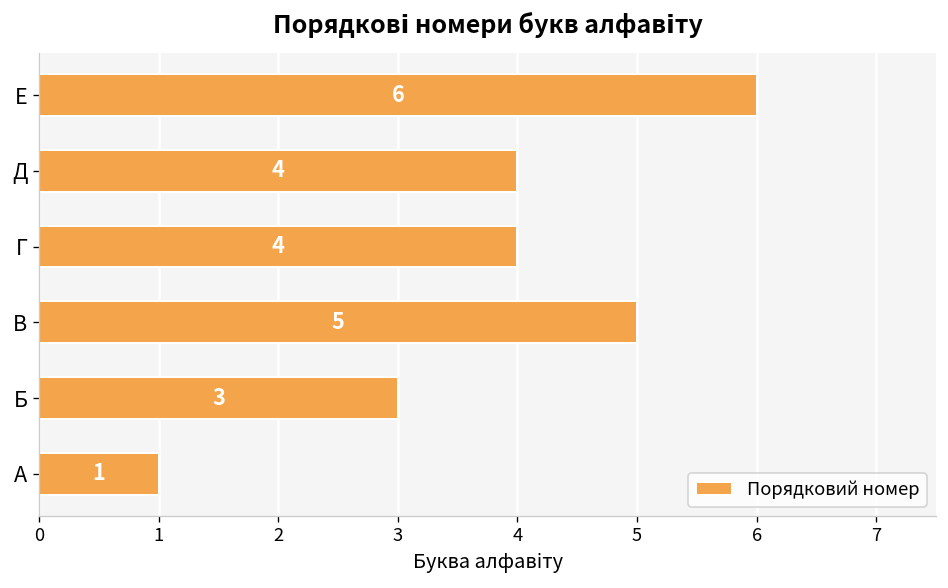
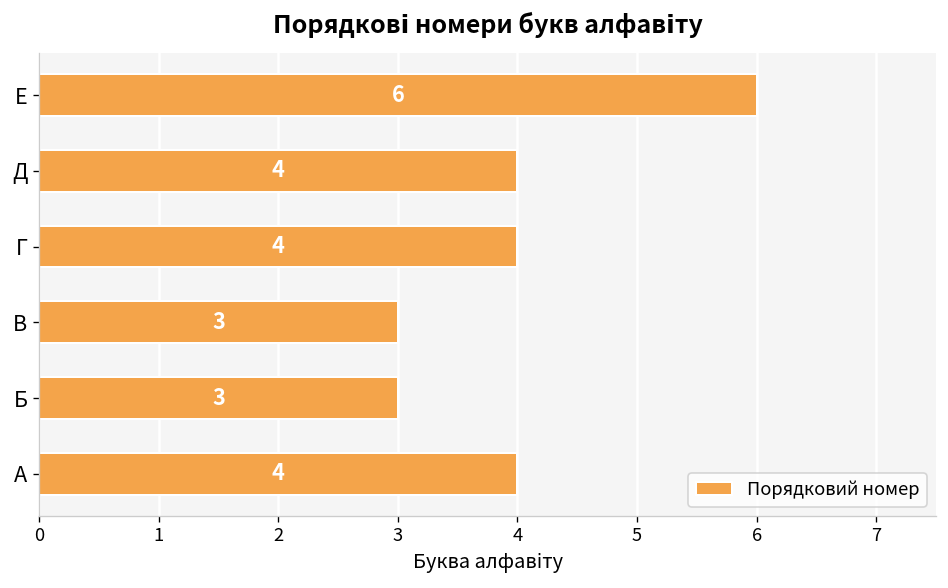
В: 5 -> 3
А: 1 -> 4
